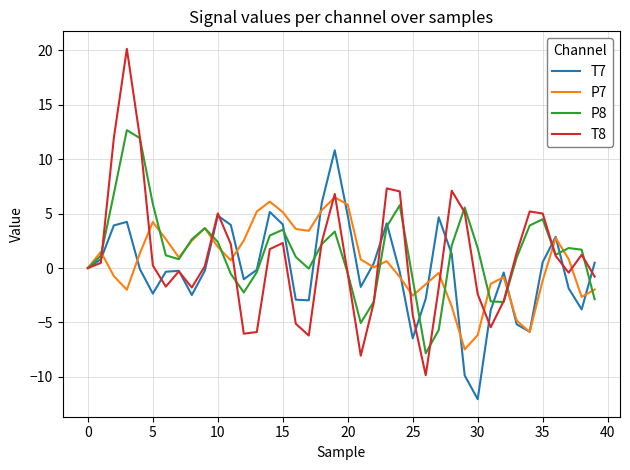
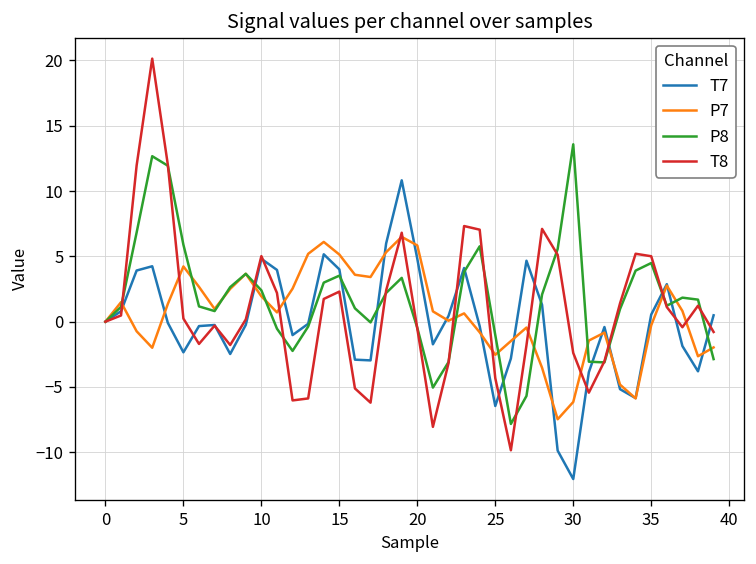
P8, 30: 1.8 -> 13.6
P7, 35: -1.1 -> -0.3
